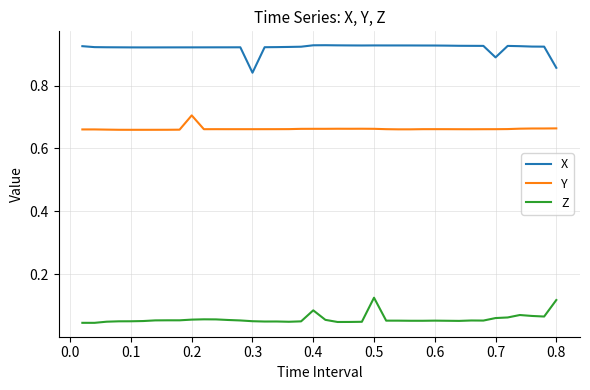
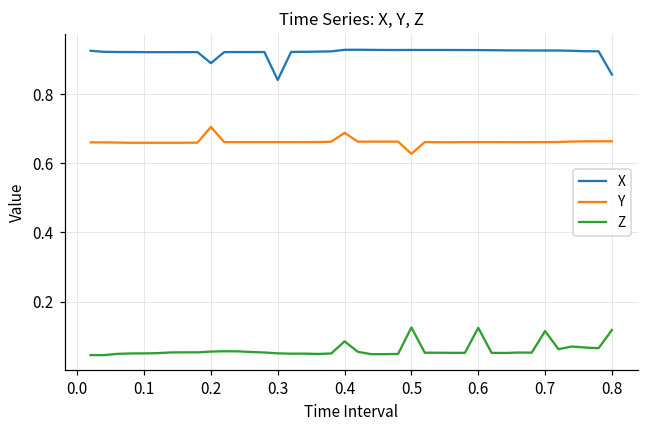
X, 0.2: 0.92 -> 0.89
Y, 0.4: 0.66 -> 0.69
Y, 0.5: 0.66 -> 0.63
Z, 0.6: 0.05 -> 0.12
X, 0.7: 0.89 -> 0.93
Z, 0.7: 0.06 -> 0.11
